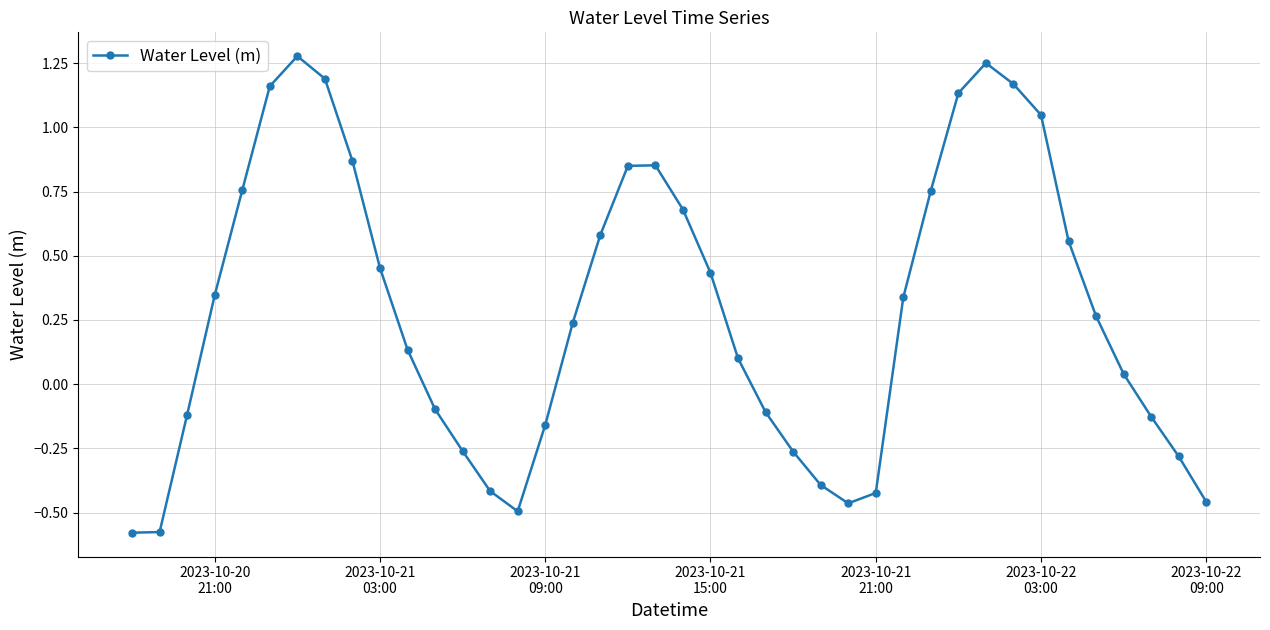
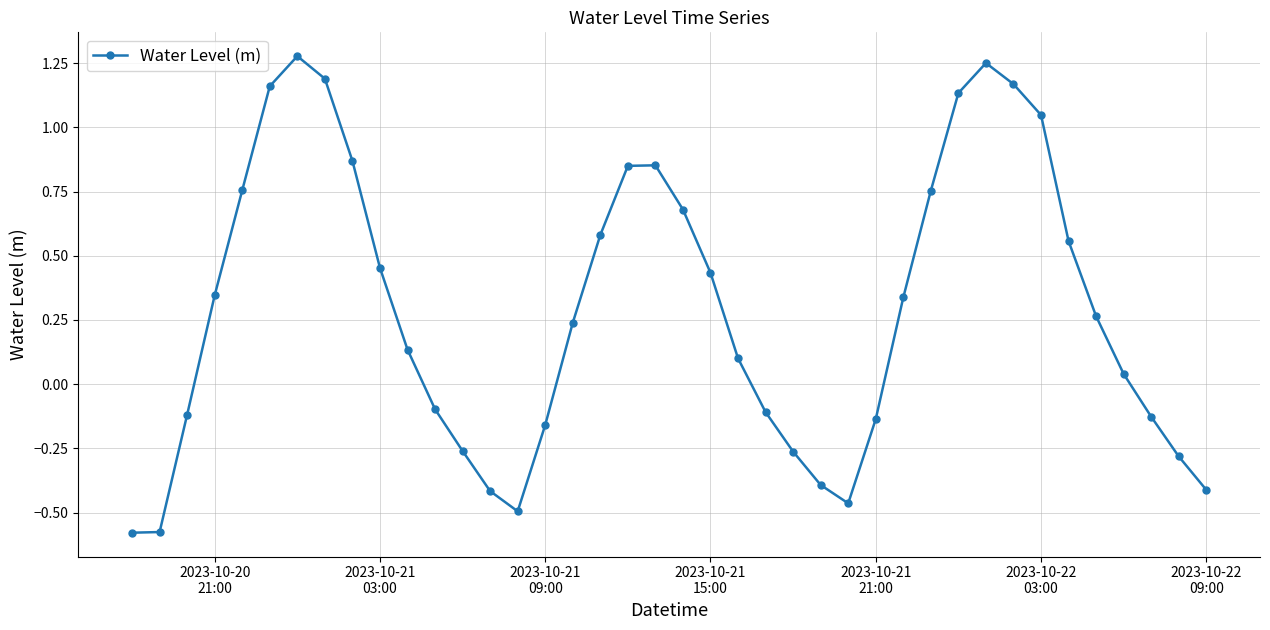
2023-10-21 21:00: -0.42 -> -0.14
2023-10-22 09:00: -0.46 -> -0.41
